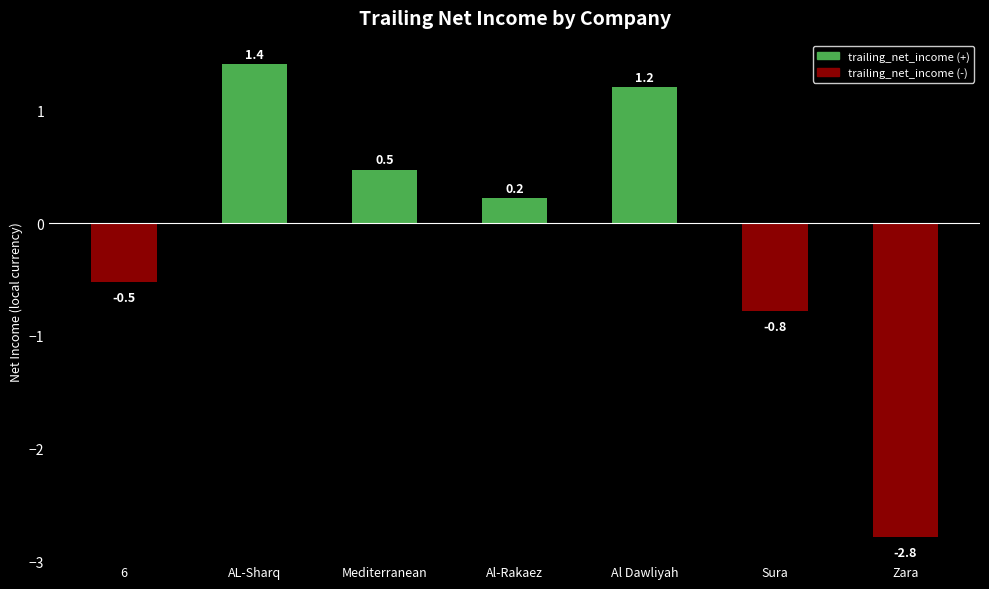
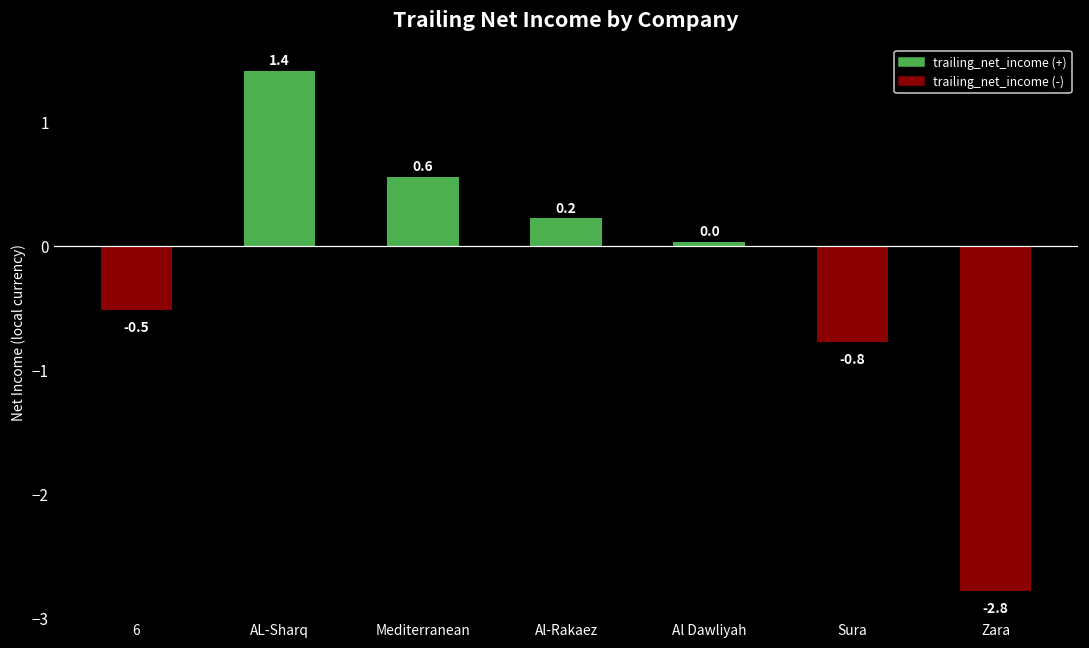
Mediterranean: 0.5 -> 0.6
Al Dawliyah: 1.2 -> 0.0
